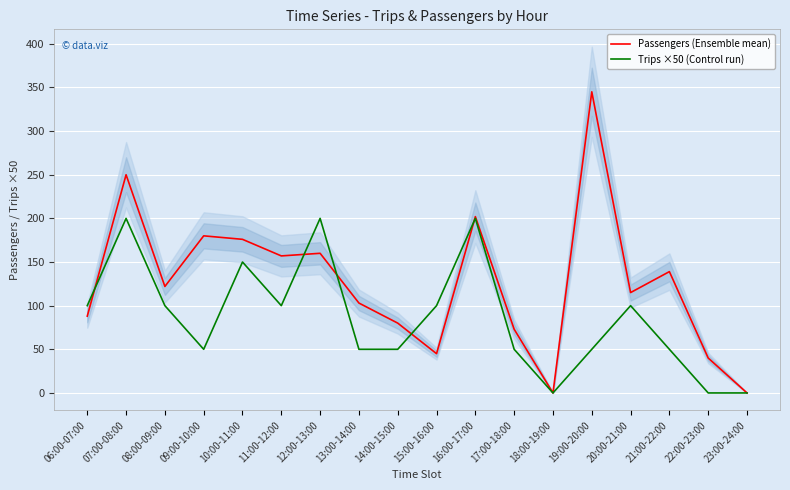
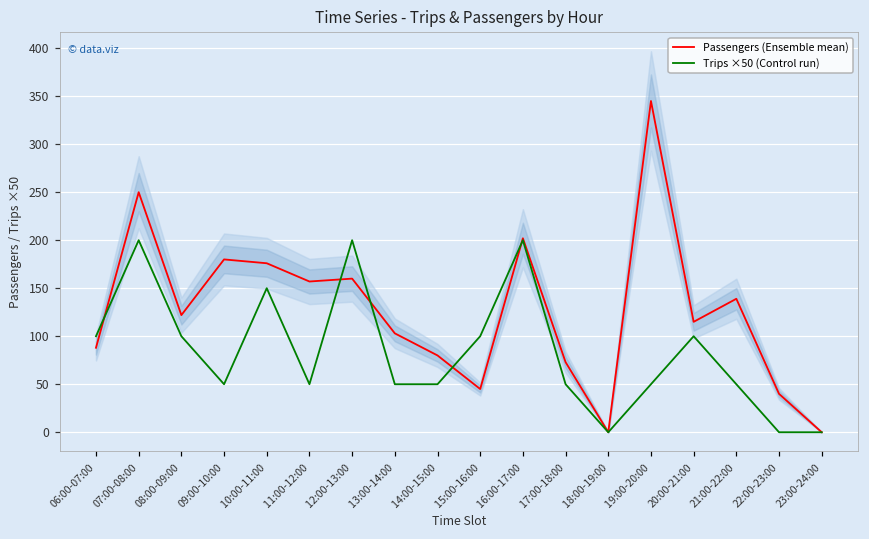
Trips ×50 (Control run), 11:00-12:00: 100 -> 50
